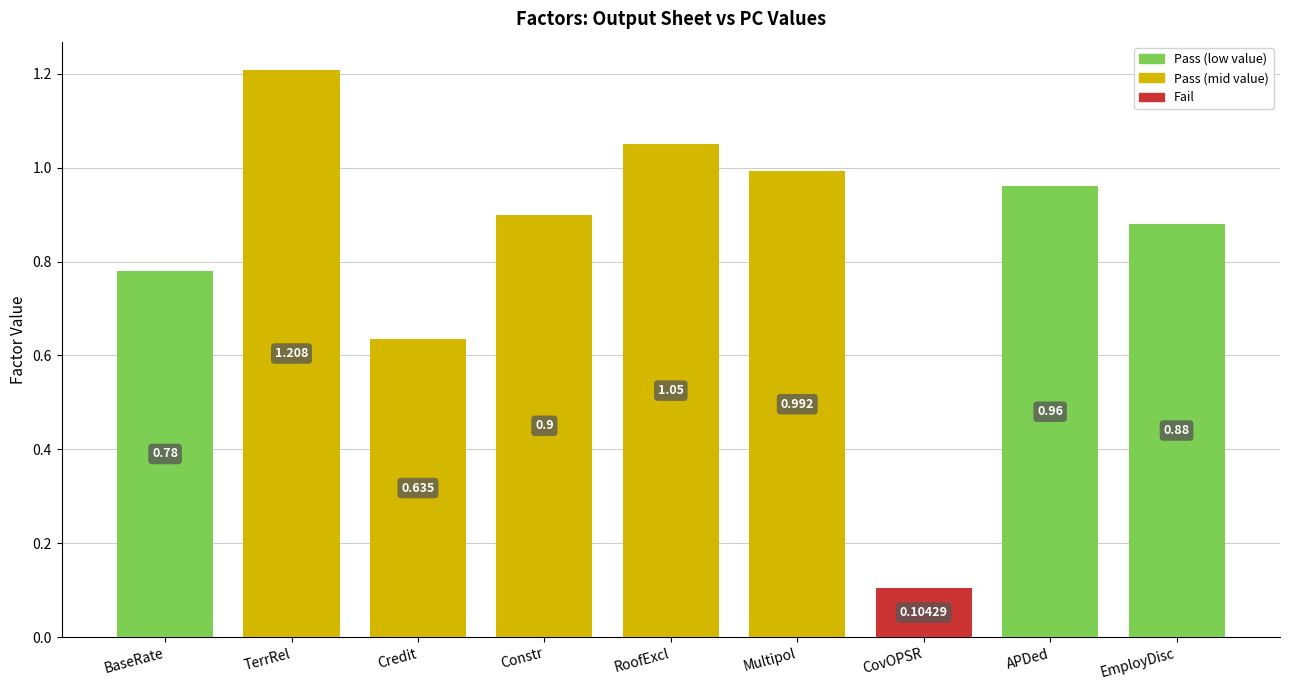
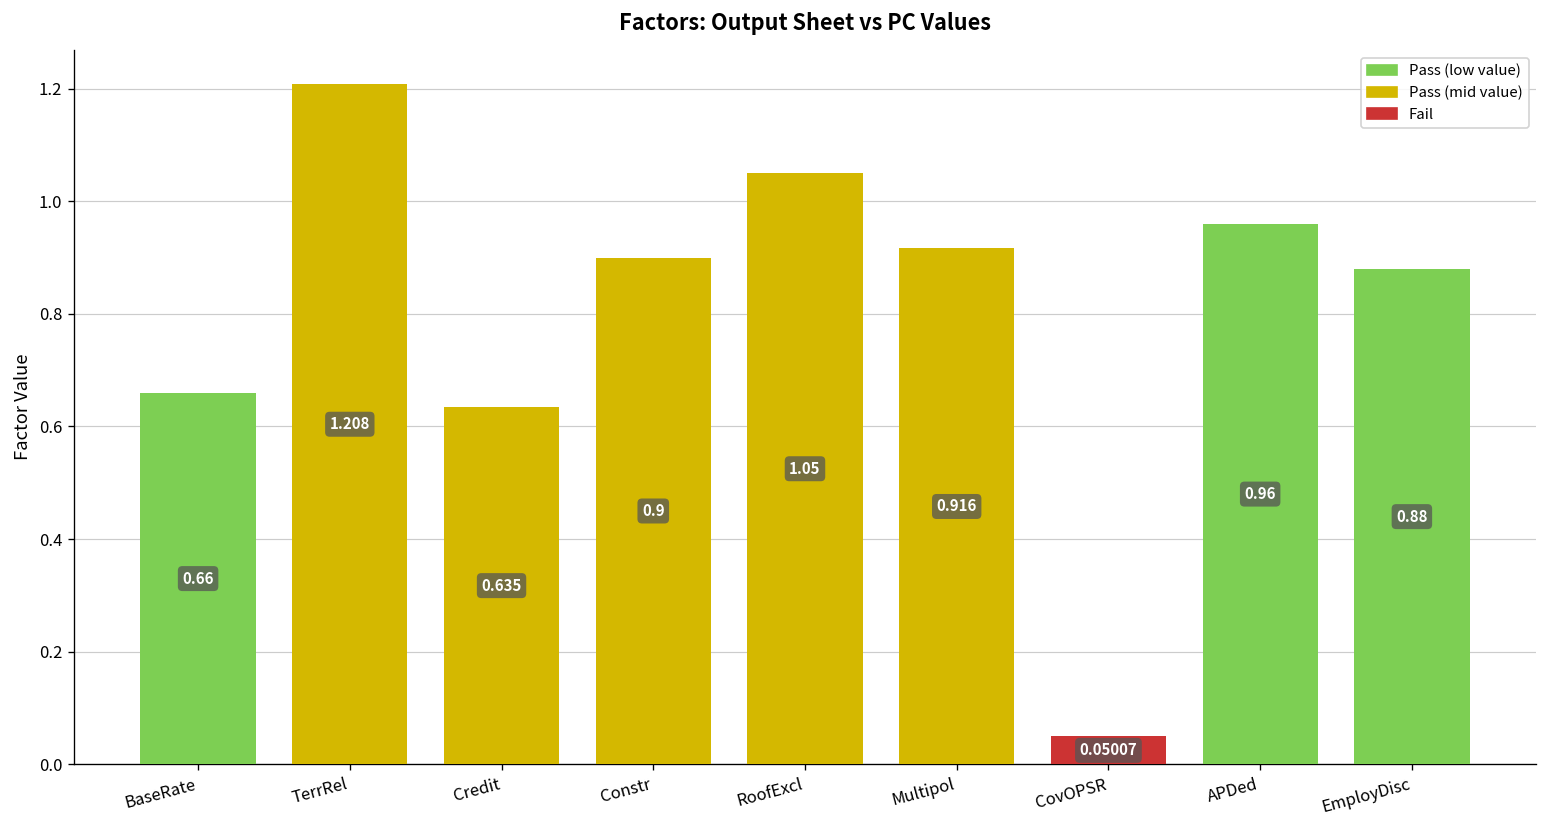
BaseRate: 0.78 -> 0.66
Multipol: 0.992 -> 0.916
CovOPSR: 0.10429 -> 0.05007
